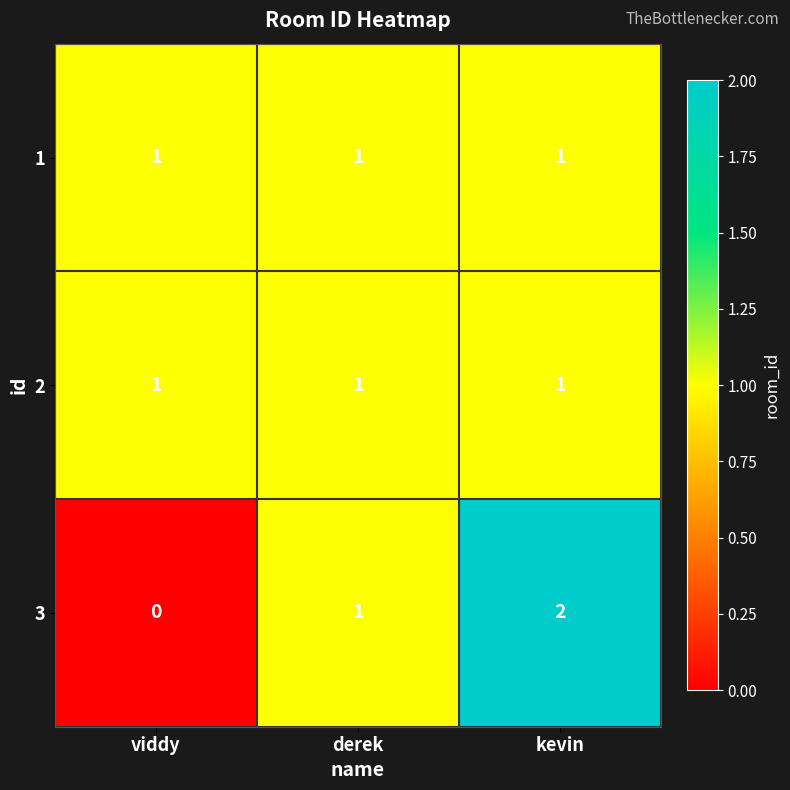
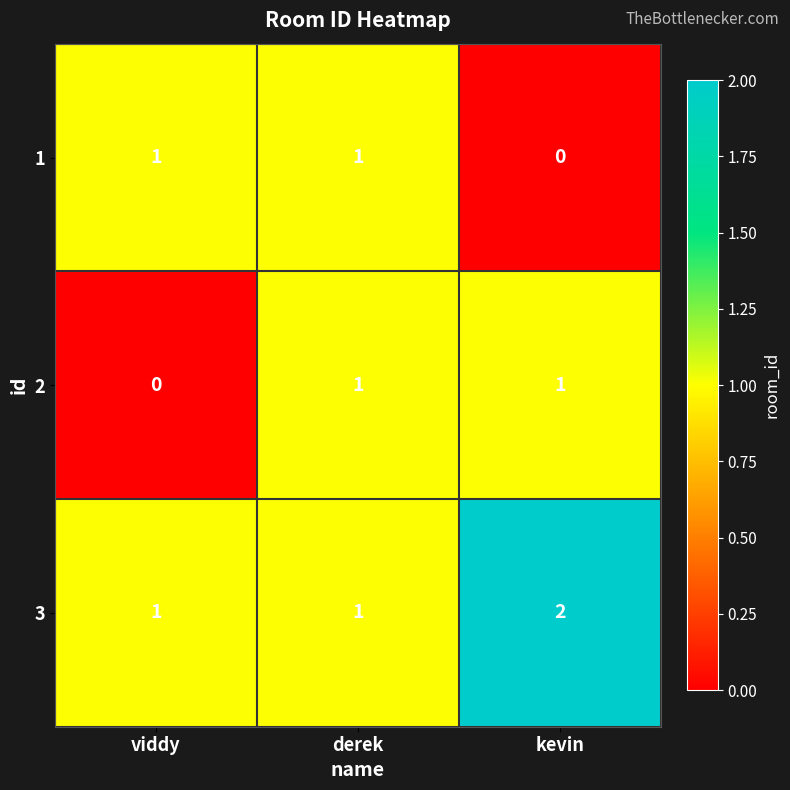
1, kevin: 1 -> 0
2, viddy: 1 -> 0
3, viddy: 0 -> 1
